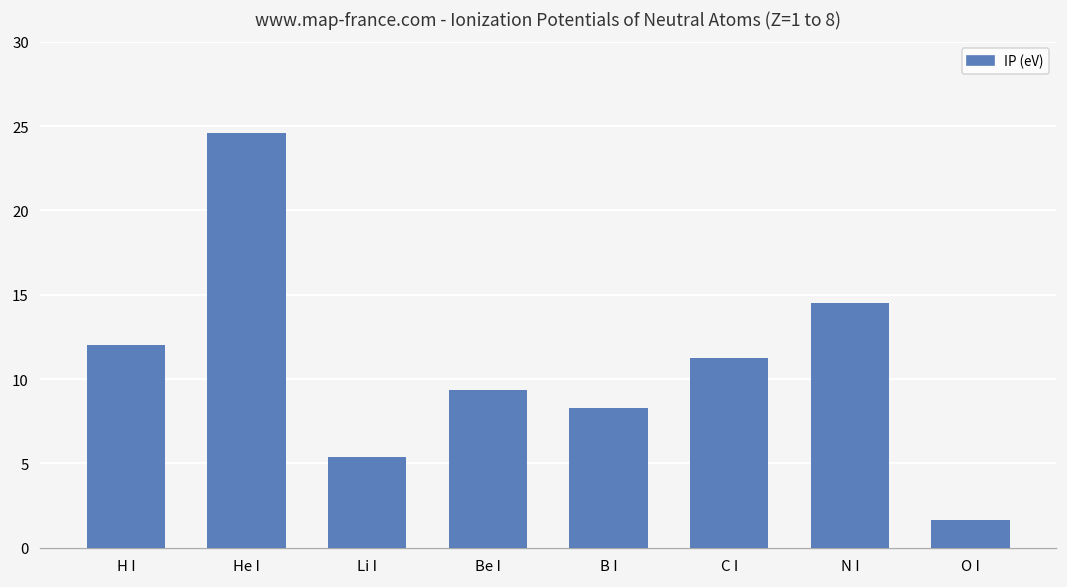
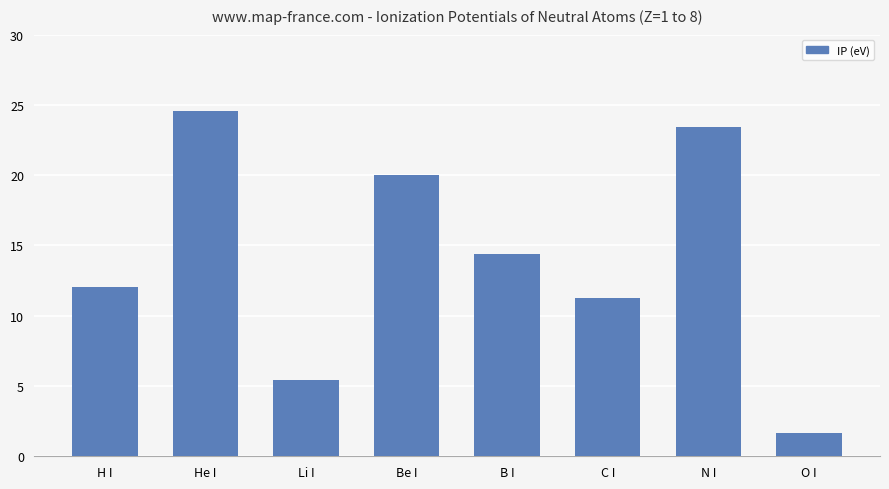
Be I: 9.3 -> 20.0
B I: 8.3 -> 14.4
N I: 14.5 -> 23.4
